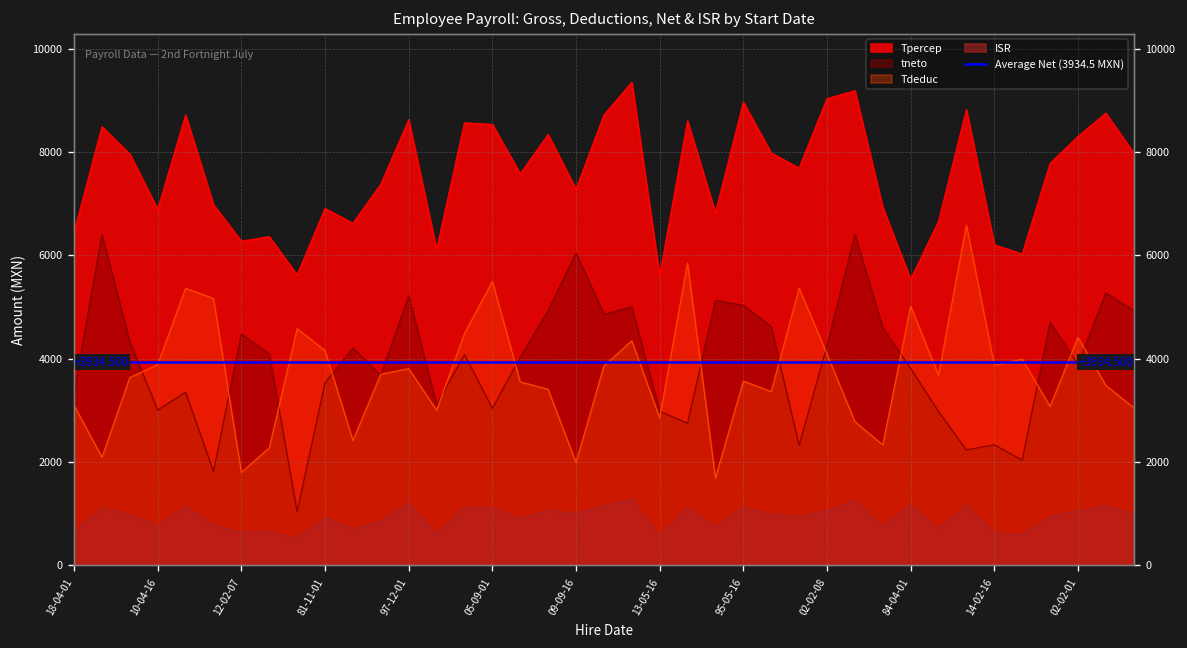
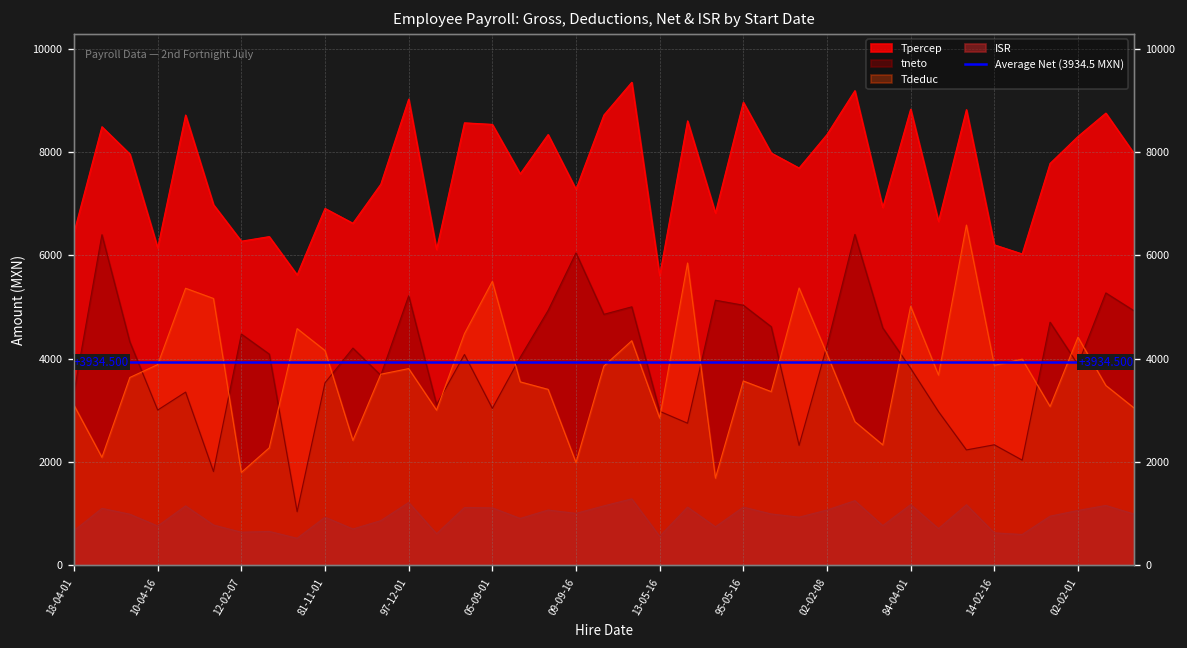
Tpercep, 10-04-16: 6900 -> 6100
Tpercep, 97-12-01: 8600 -> 9000
Tpercep, 02-02-08: 9000 -> 8300
Tpercep, 84-04-01: 5500 -> 8800
